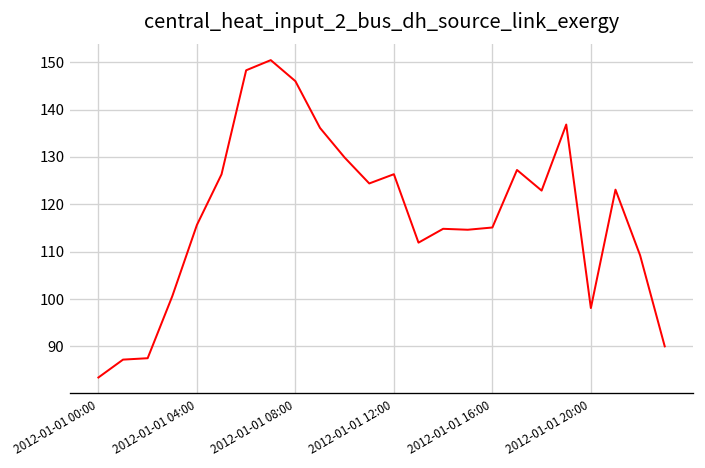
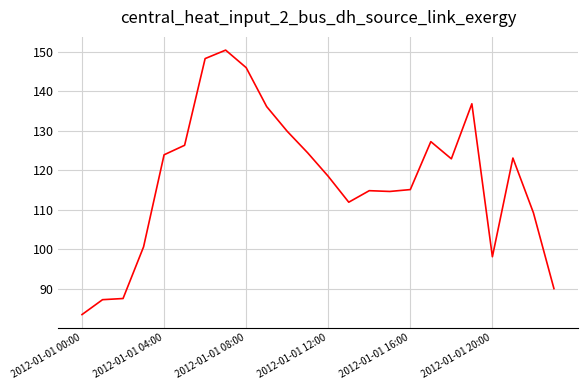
2012-01-01 04:00: 116 -> 124
2012-01-01 12:00: 126 -> 118
